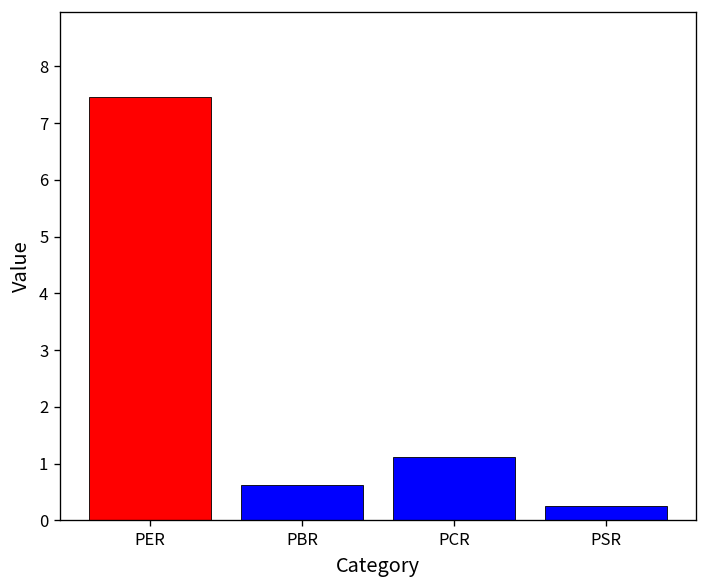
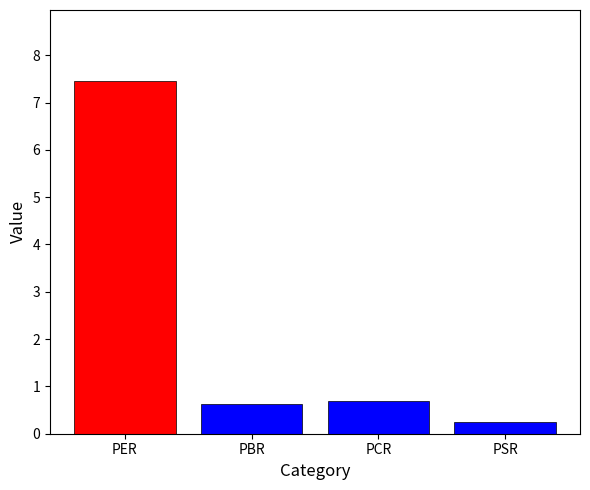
PCR: 1.1 -> 0.7
